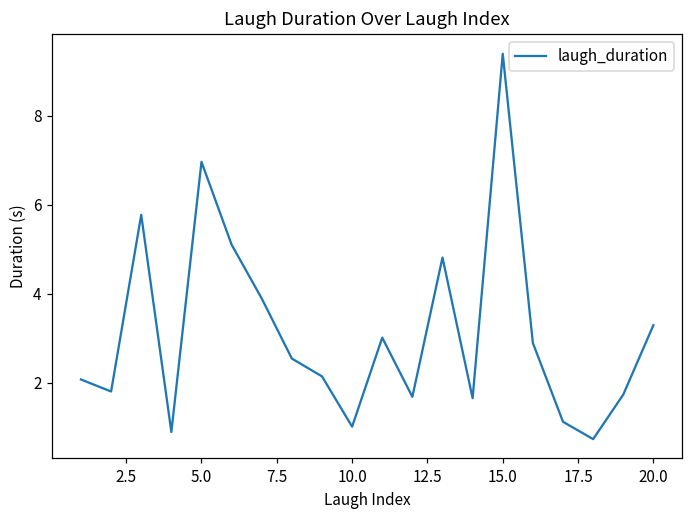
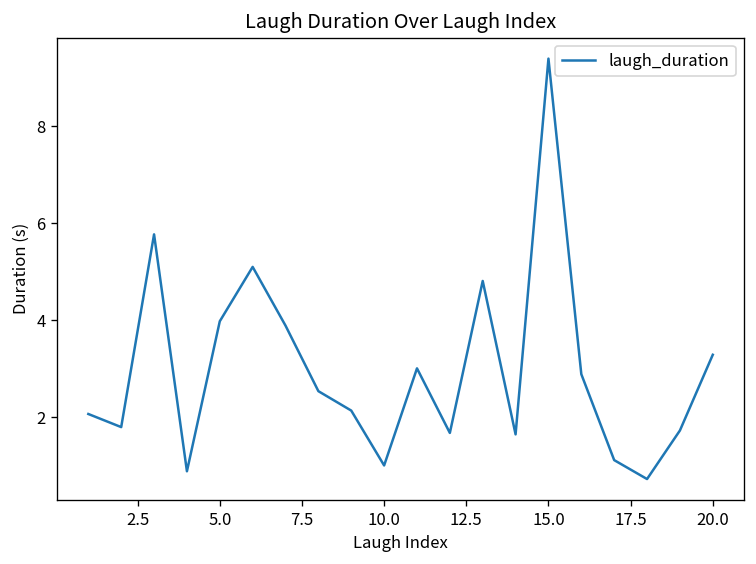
5.0: 7.0 -> 4.0
